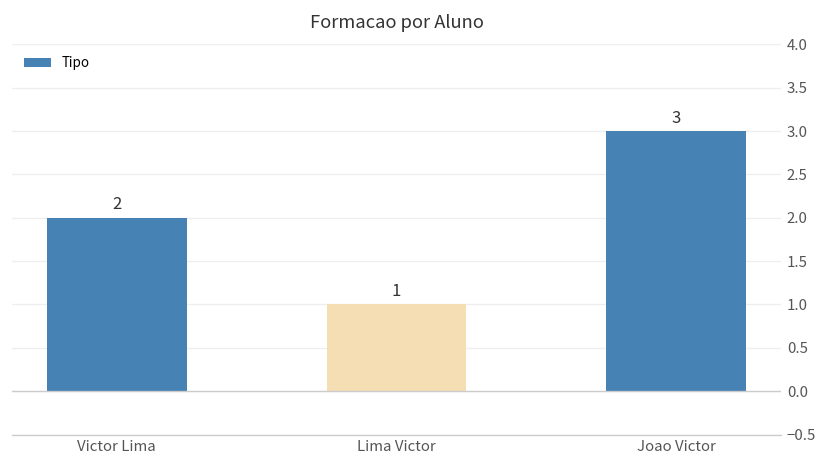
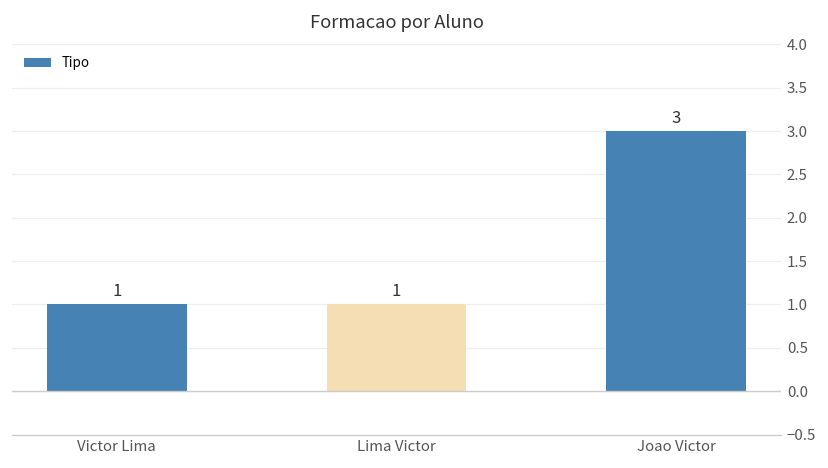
Victor Lima: 2 -> 1
